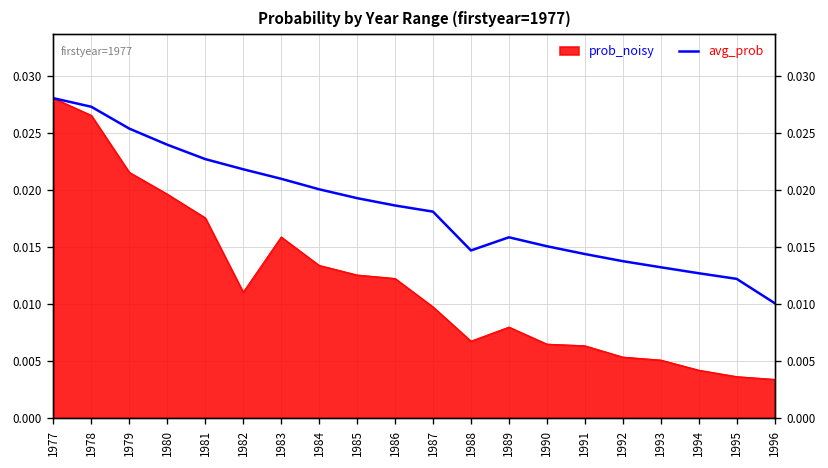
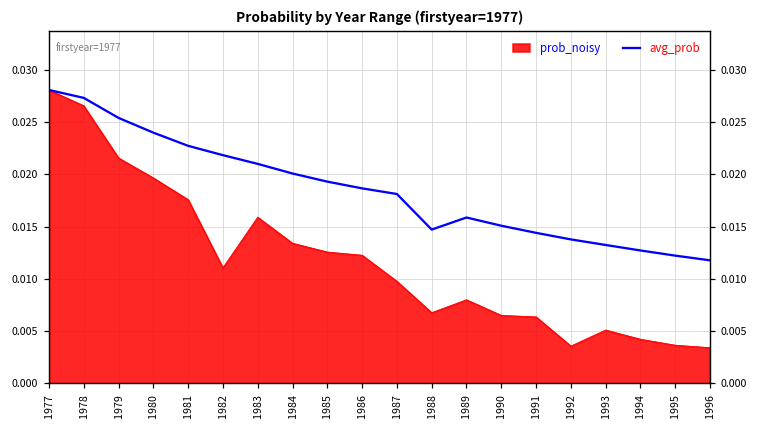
prob_noisy, 1992: 0.005 -> 0.004
avg_prob, 1996: 0.010 -> 0.012
